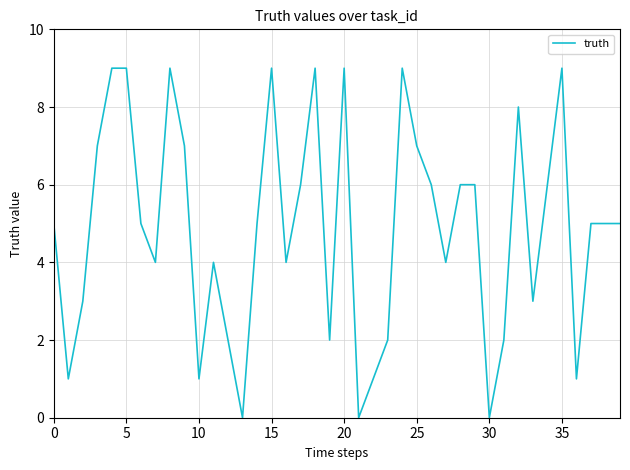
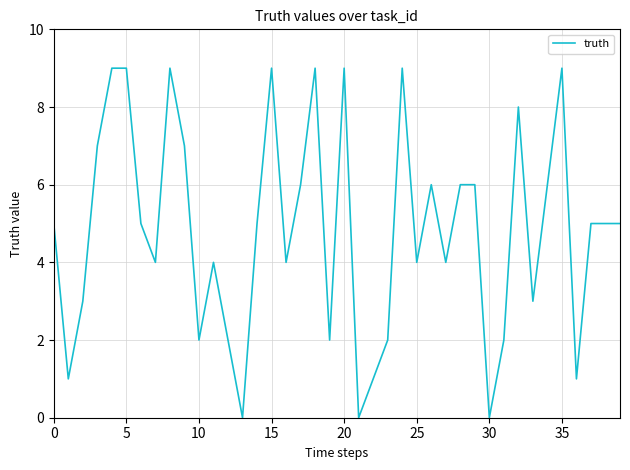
10: 1 -> 2
25: 7 -> 4
